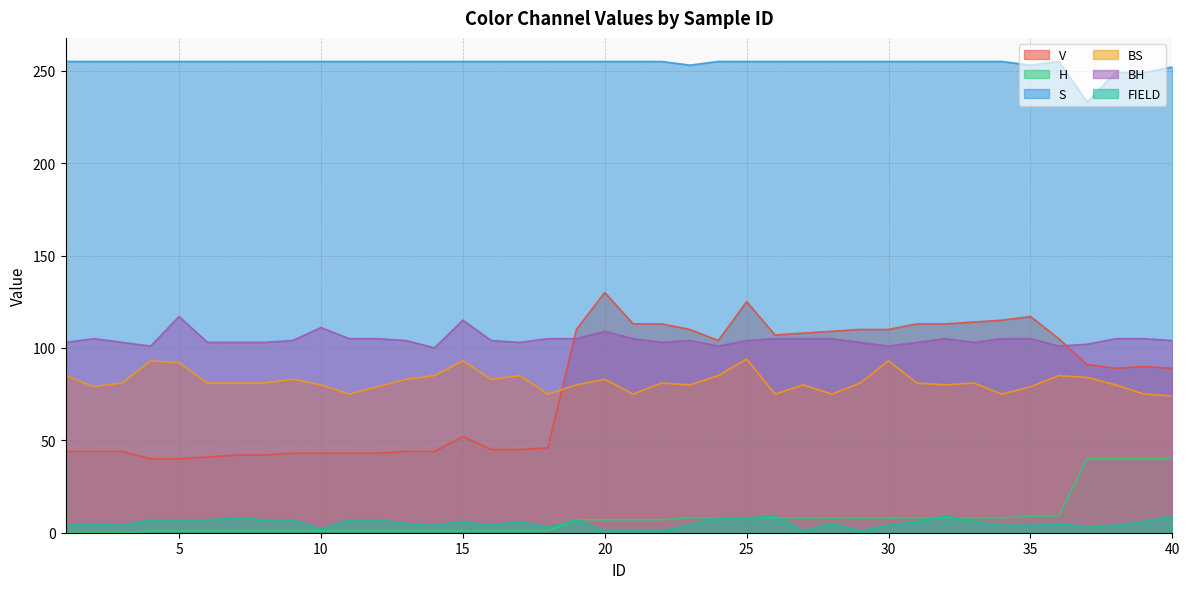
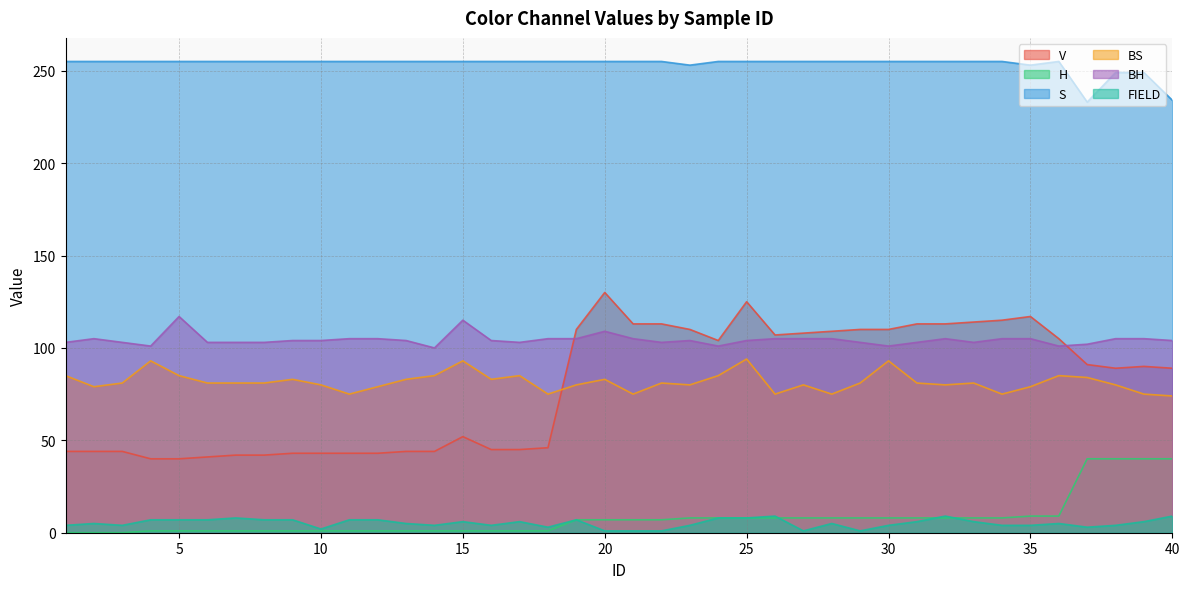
BS, 5: 92 -> 85
BH, 10: 111 -> 104
S, 40: 252 -> 234
